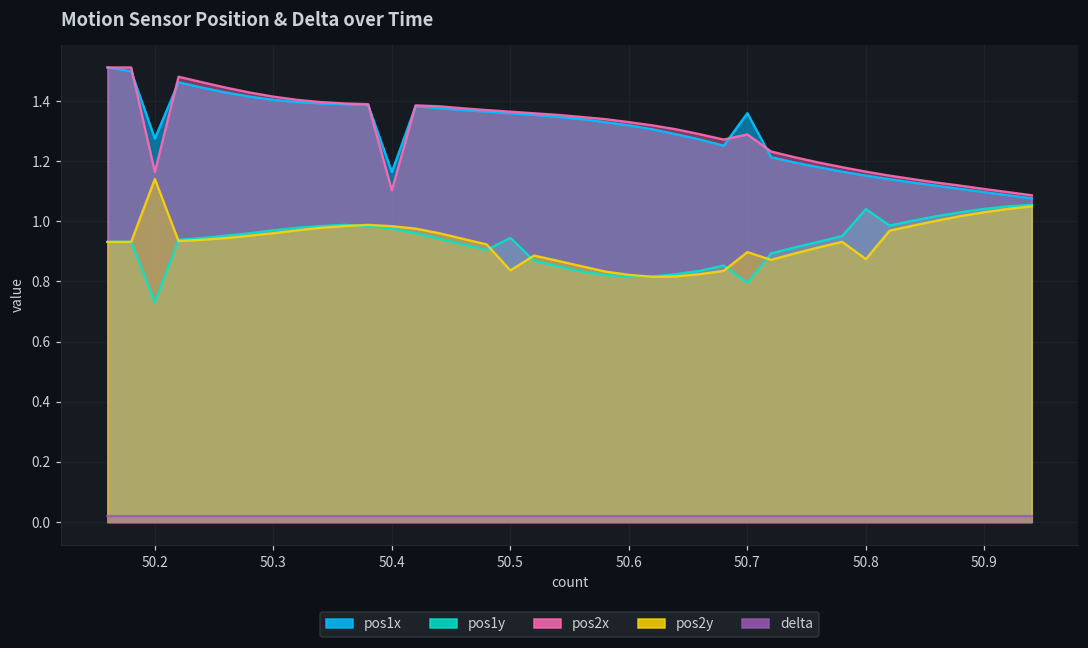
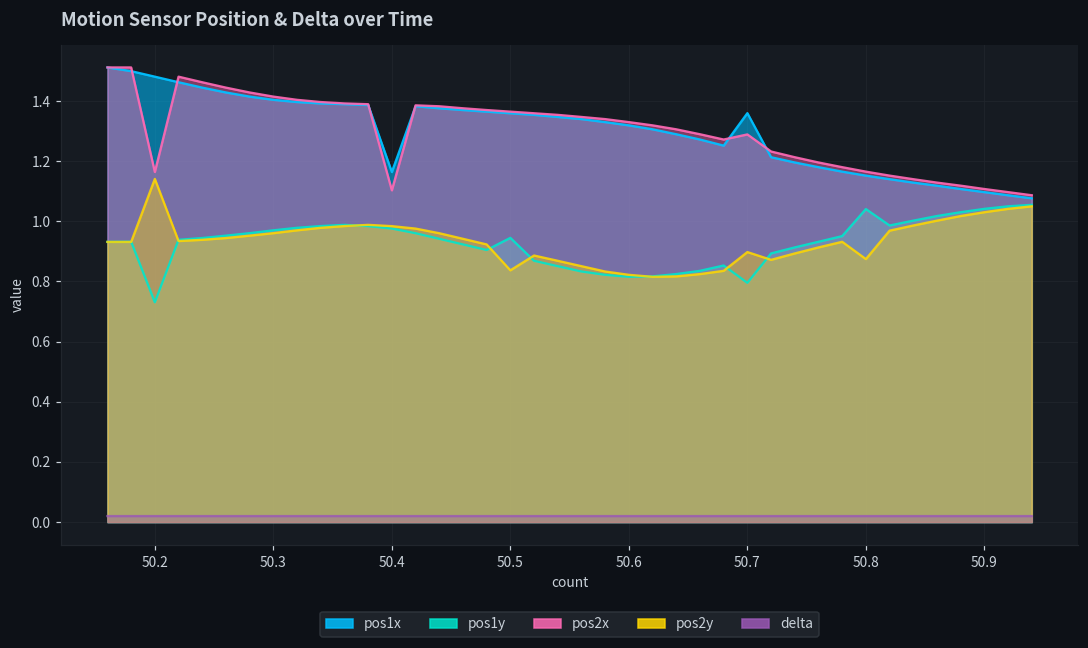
pos1x, 50.2: 1.28 -> 1.48
